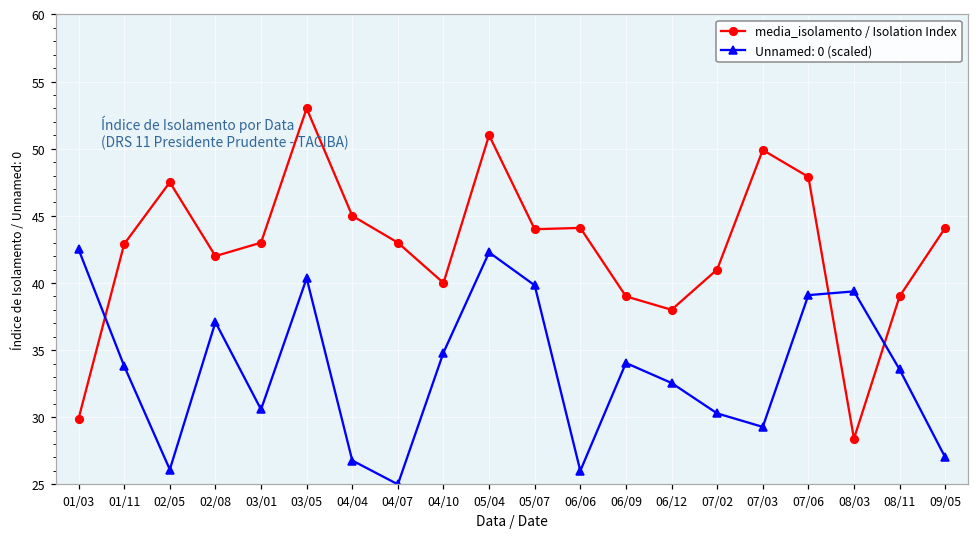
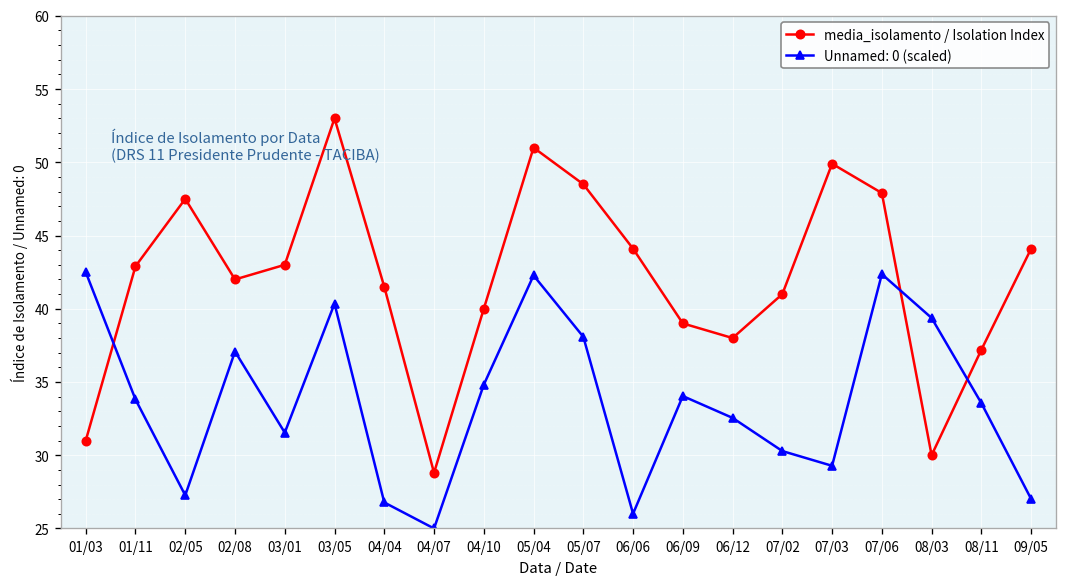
media_isolamento / Isolation Index, 01/03: 29.9 -> 31.0
Unnamed: 0 (scaled), 02/05: 26.1 -> 27.3
Unnamed: 0 (scaled), 03/01: 30.6 -> 31.5
media_isolamento / Isolation Index, 04/04: 45.0 -> 41.5
media_isolamento / Isolation Index, 04/07: 43.0 -> 28.8
media_isolamento / Isolation Index, 05/07: 44.0 -> 48.5
Unnamed: 0 (scaled), 05/07: 39.8 -> 38.1
Unnamed: 0 (scaled), 07/06: 39.1 -> 42.4
media_isolamento / Isolation Index, 08/03: 28.4 -> 30.0
media_isolamento / Isolation Index, 08/11: 39.0 -> 37.2
